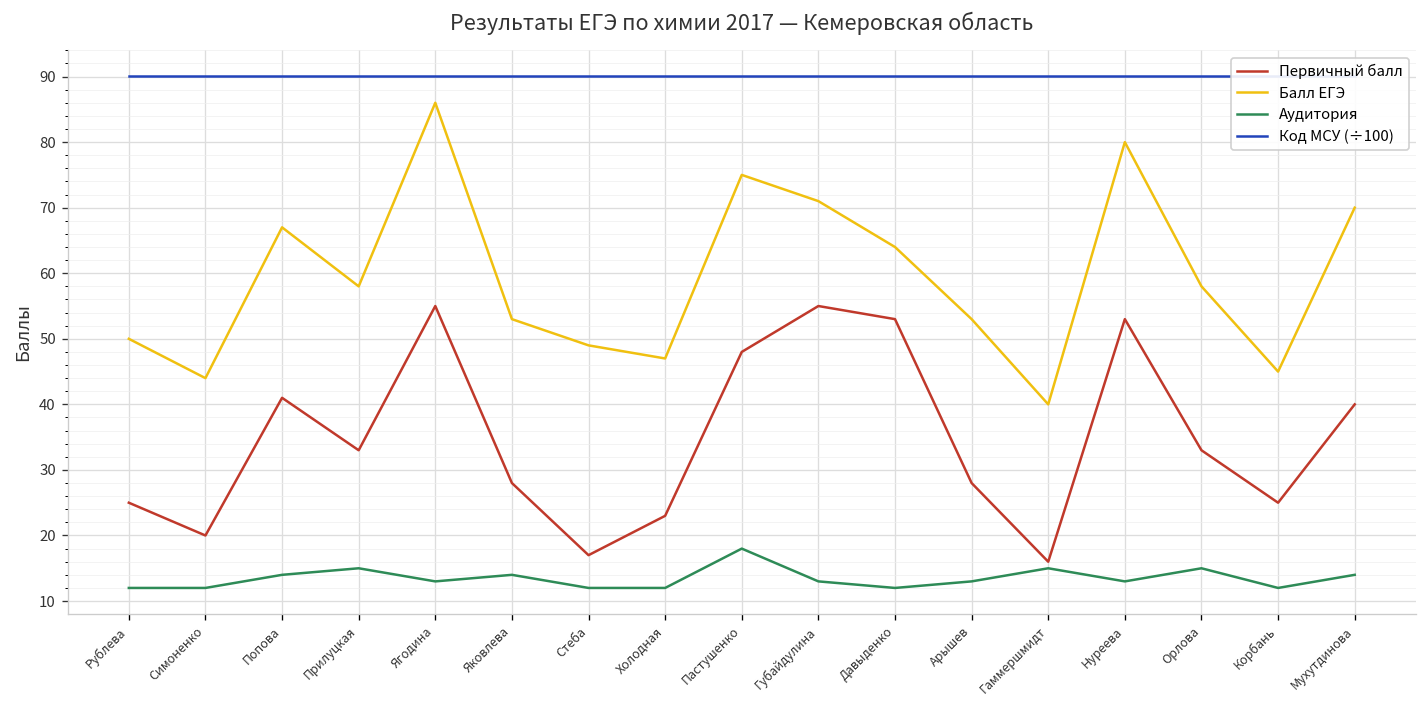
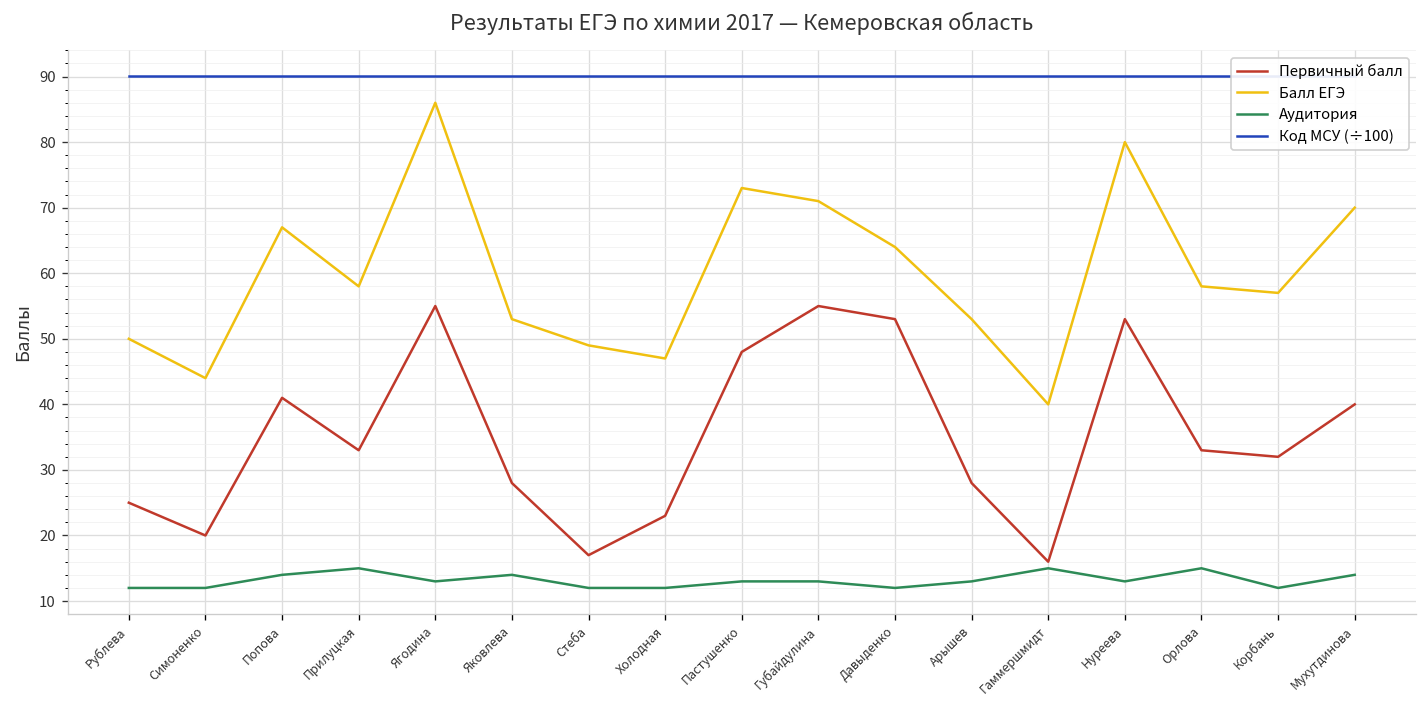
Балл ЕГЭ, Пастушенко: 75 -> 73
Аудитория, Пастушенко: 18 -> 13
Первичный балл, Корбань: 25 -> 32
Балл ЕГЭ, Корбань: 45 -> 57
